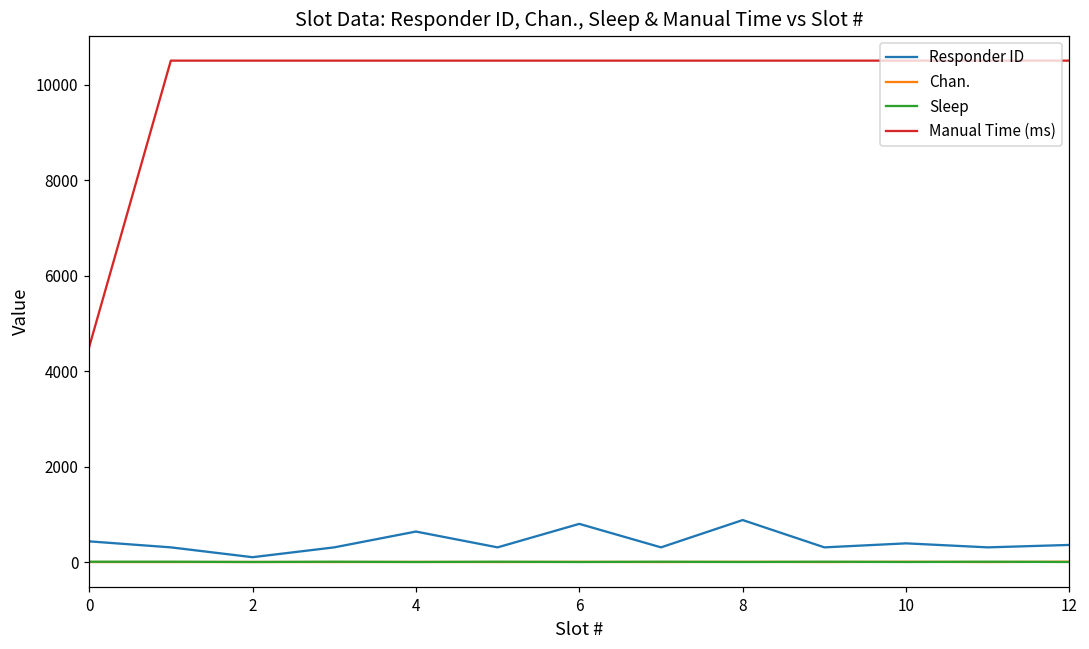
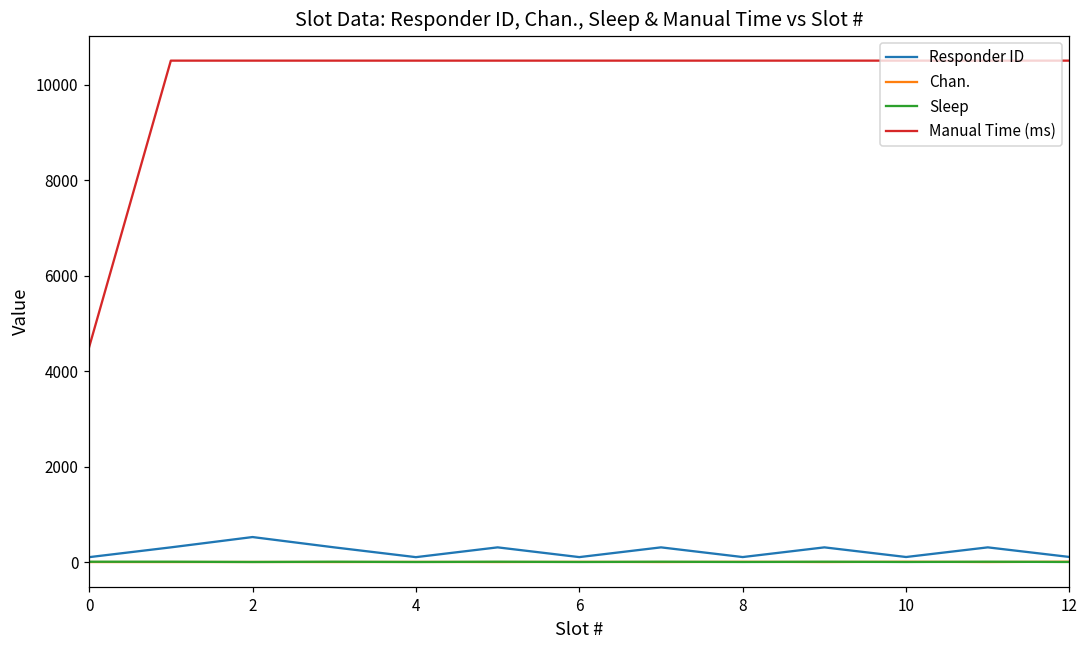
Responder ID, 0: 400 -> 100
Responder ID, 2: 100 -> 500
Responder ID, 4: 600 -> 100
Responder ID, 6: 800 -> 100
Responder ID, 8: 900 -> 100
Responder ID, 10: 400 -> 100
Responder ID, 12: 400 -> 100
